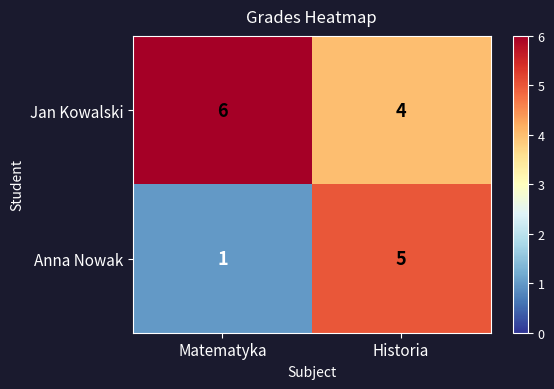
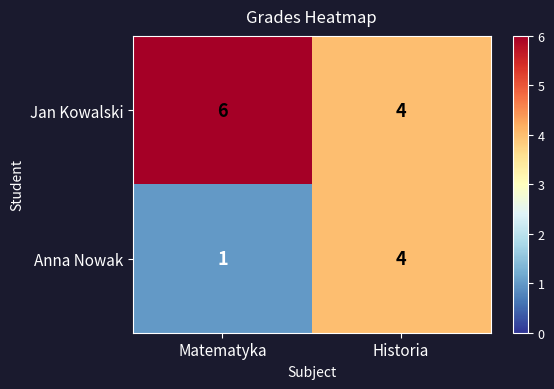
Anna Nowak, Historia: 5 -> 4
